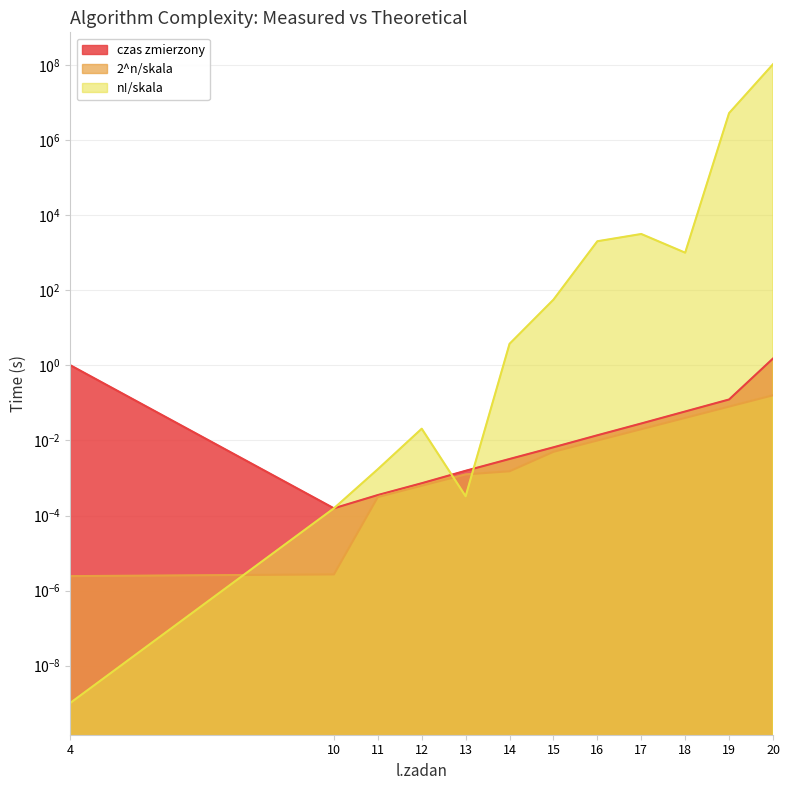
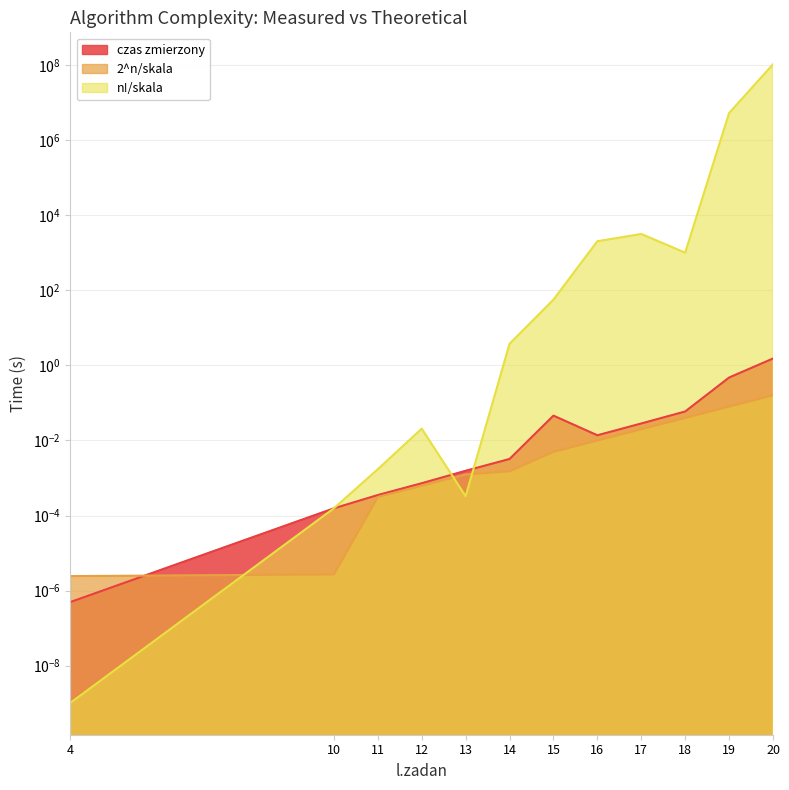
czas zmierzony, 4: 1 -> 0
czas zmierzony, 15: 0.007 -> 0.05
czas zmierzony, 19: 0.12 -> 0.5
